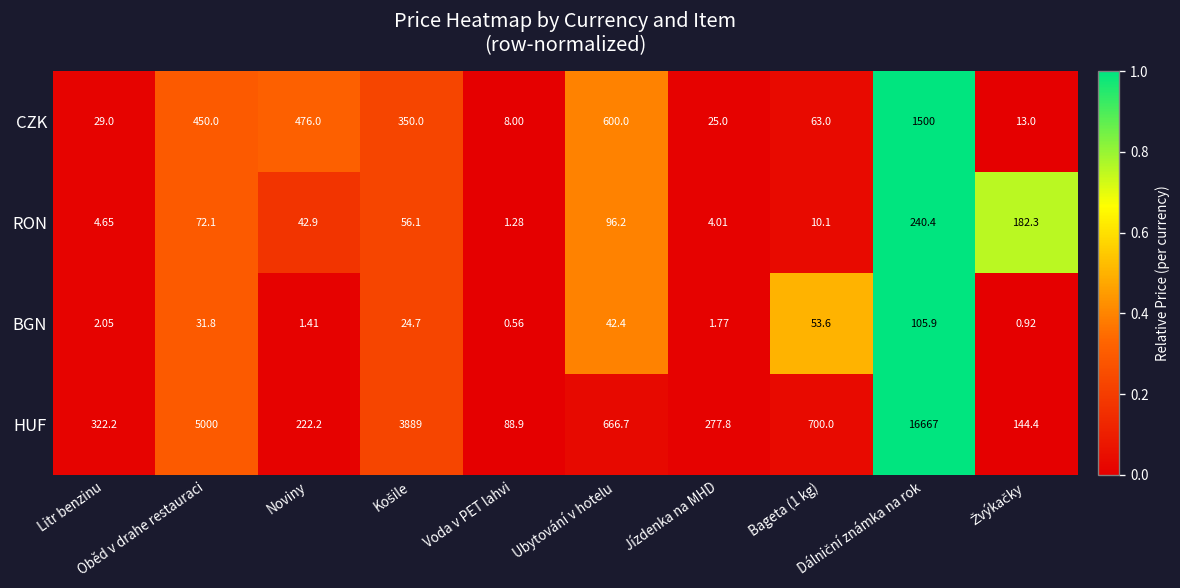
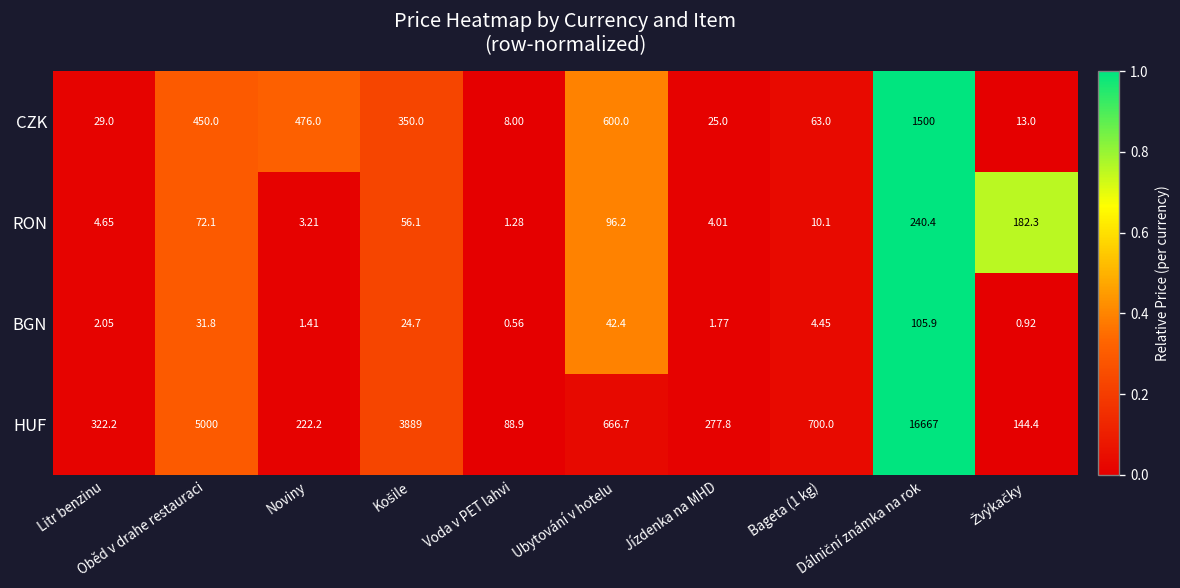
RON, Noviny: 42.9 -> 3.21
BGN, Bageta (1 kg): 53.6 -> 4.45
